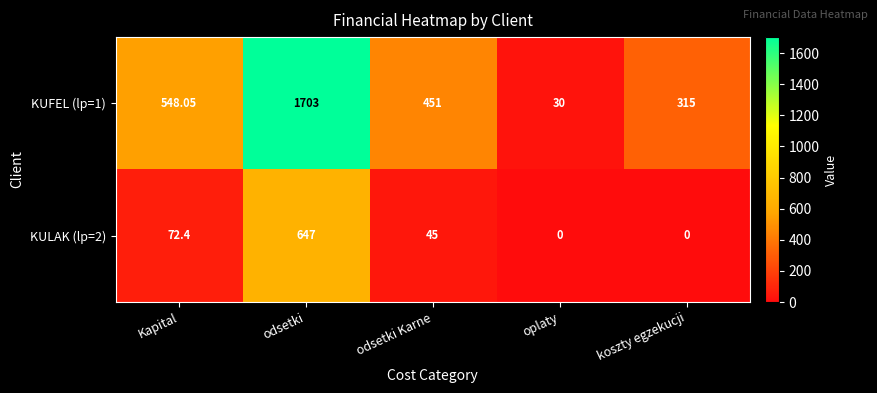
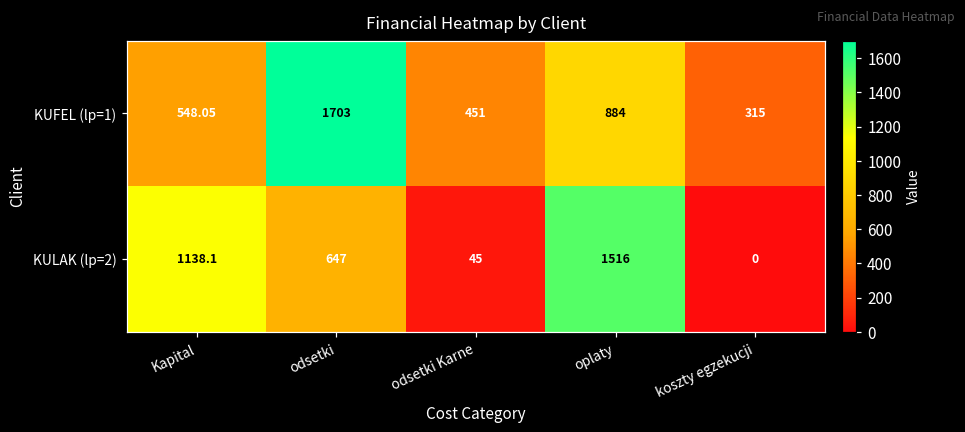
KUFEL (lp=1), oplaty: 30 -> 884
KULAK (lp=2), Kapital: 72.4 -> 1138.1
KULAK (lp=2), oplaty: 0 -> 1516
